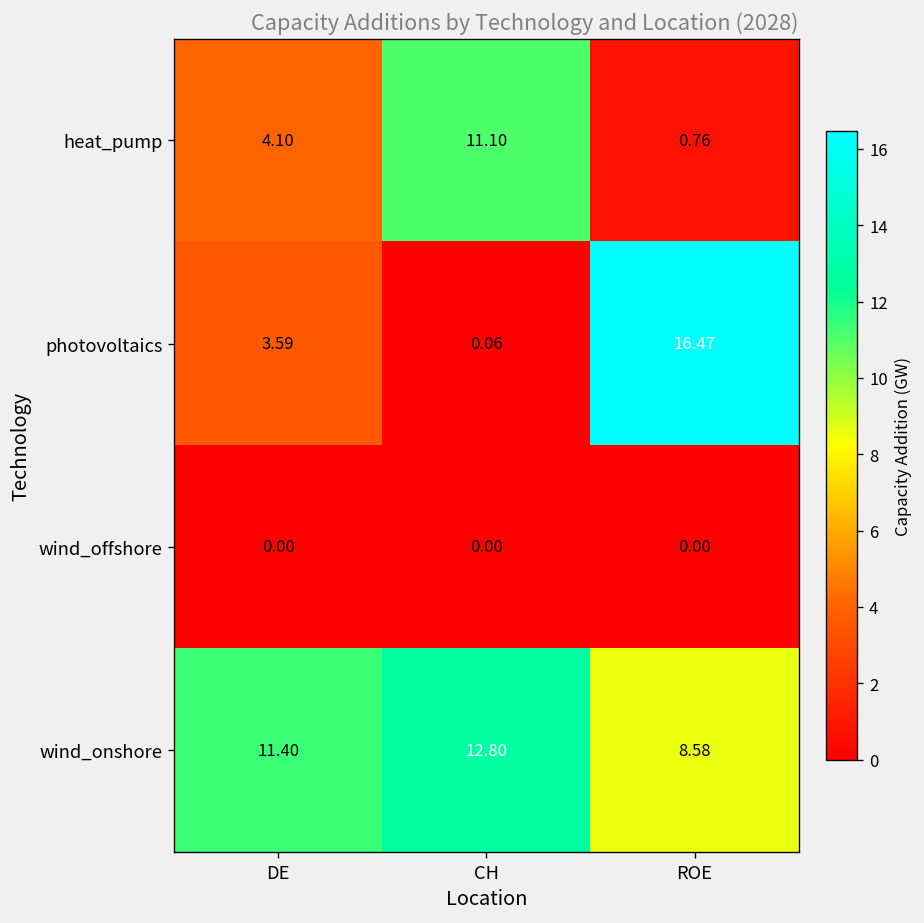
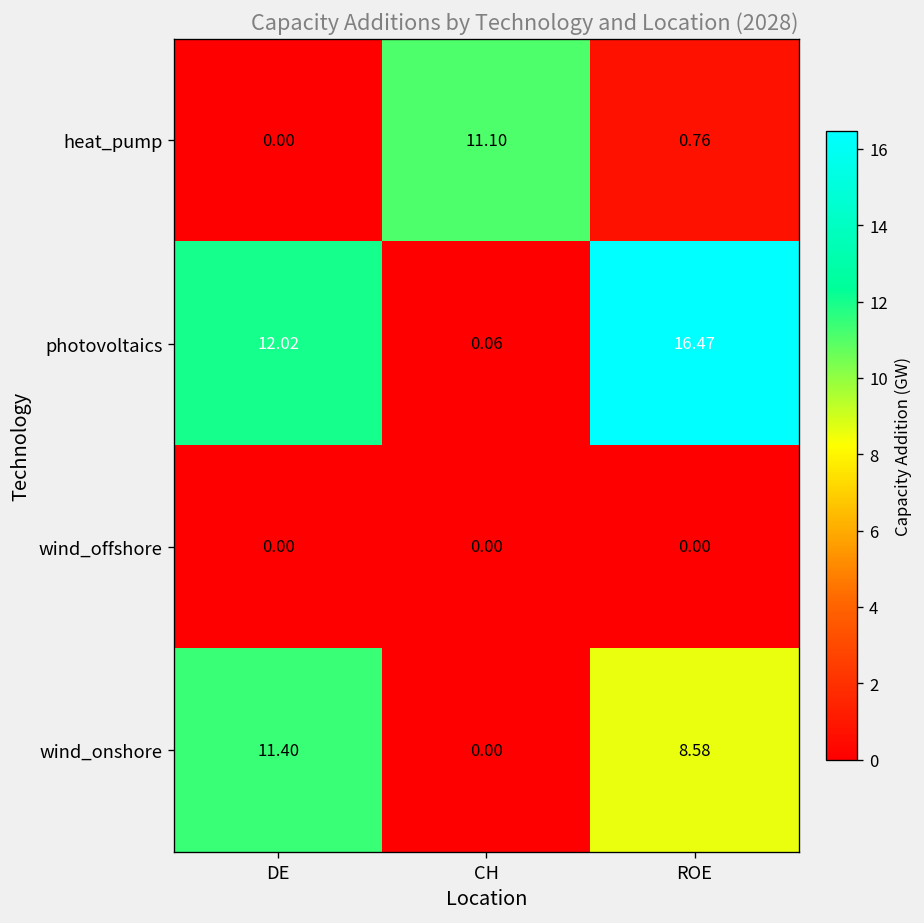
heat_pump, DE: 4.10 -> 0.00
photovoltaics, DE: 3.59 -> 12.02
wind_onshore, CH: 12.80 -> 0.00
